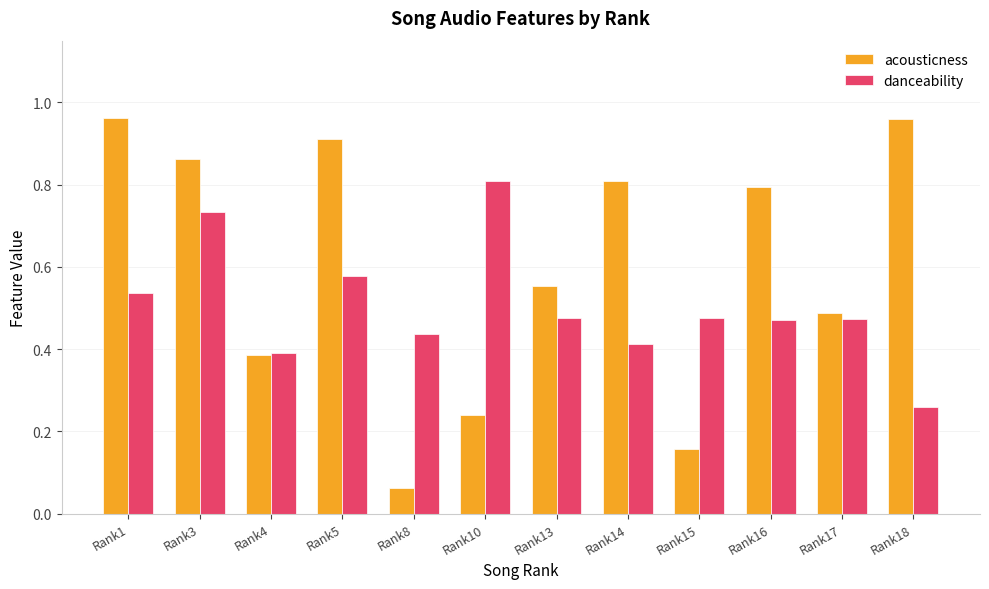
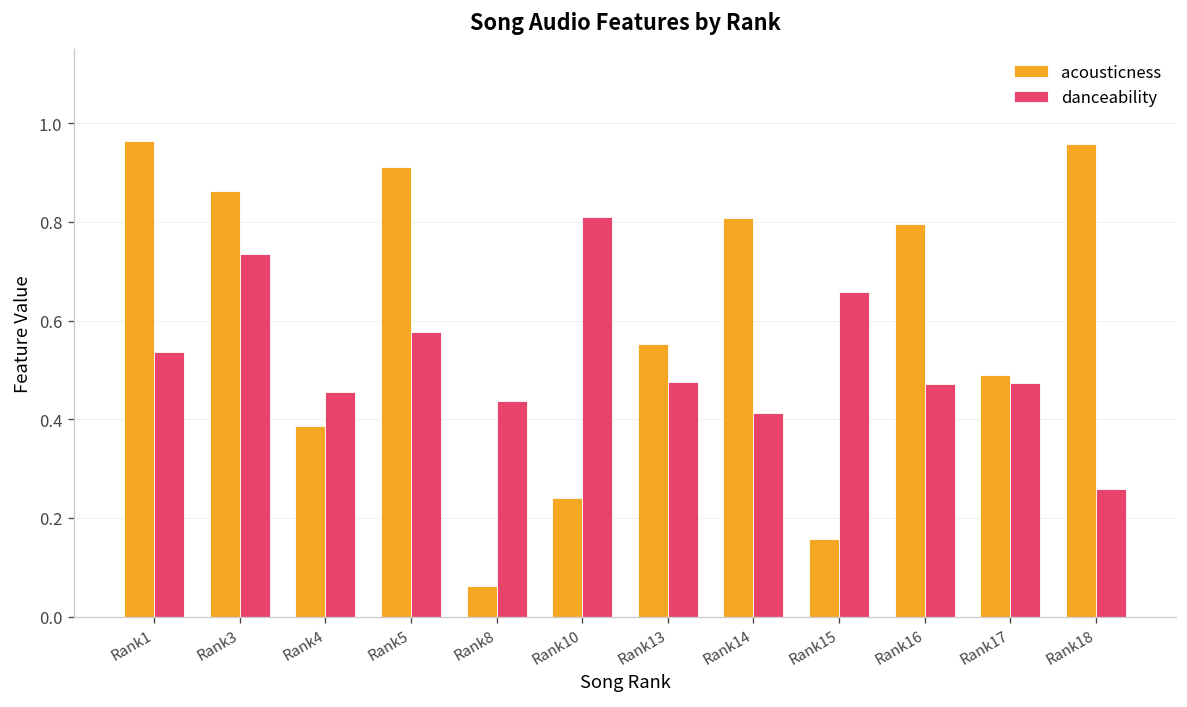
danceability, Rank4: 0.39 -> 0.45
danceability, Rank15: 0.48 -> 0.66
